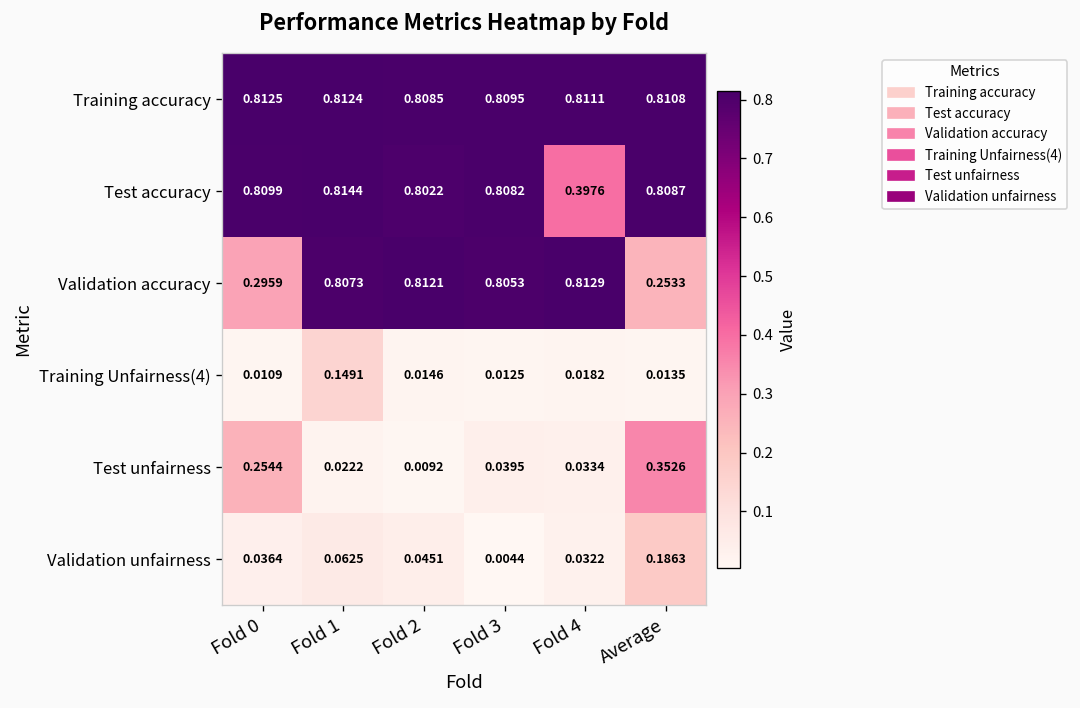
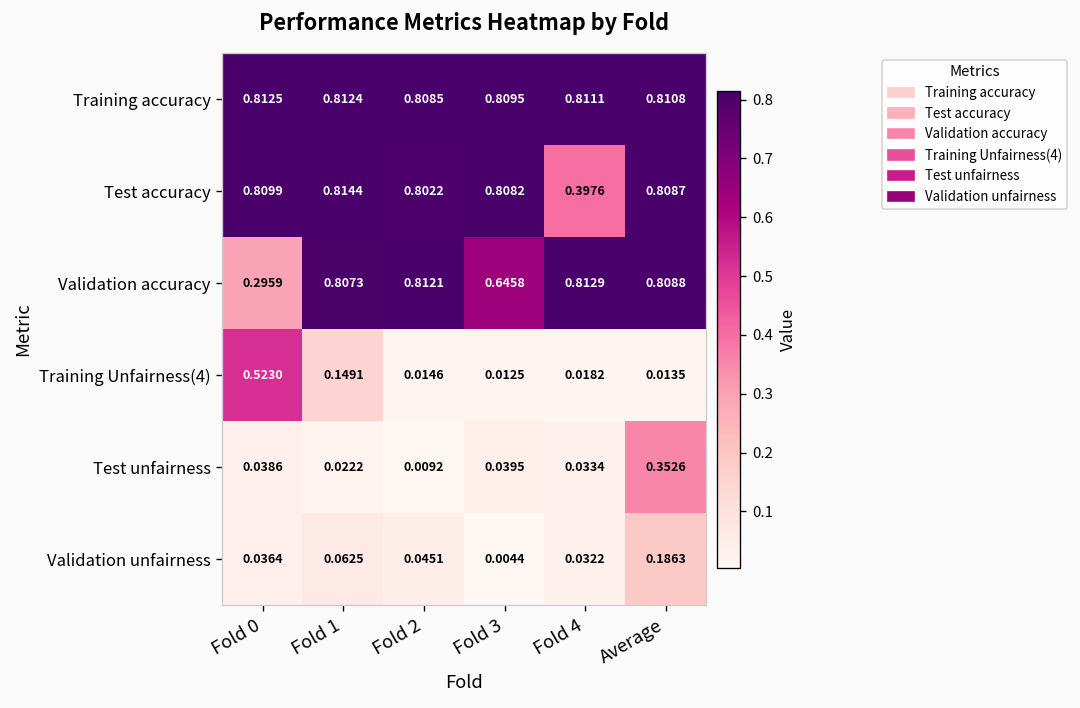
Validation accuracy, Fold 3: 0.8053 -> 0.6458
Validation accuracy, Average: 0.2533 -> 0.8088
Training Unfairness(4), Fold 0: 0.0109 -> 0.5230
Test unfairness, Fold 0: 0.2544 -> 0.0386
